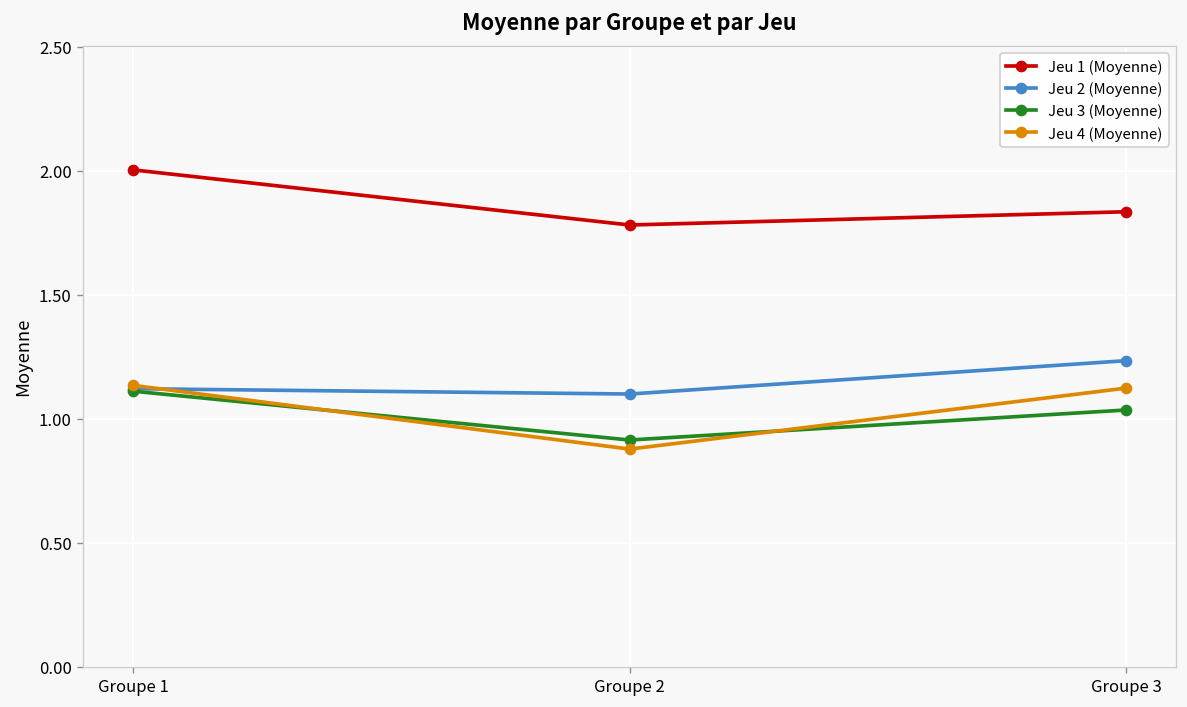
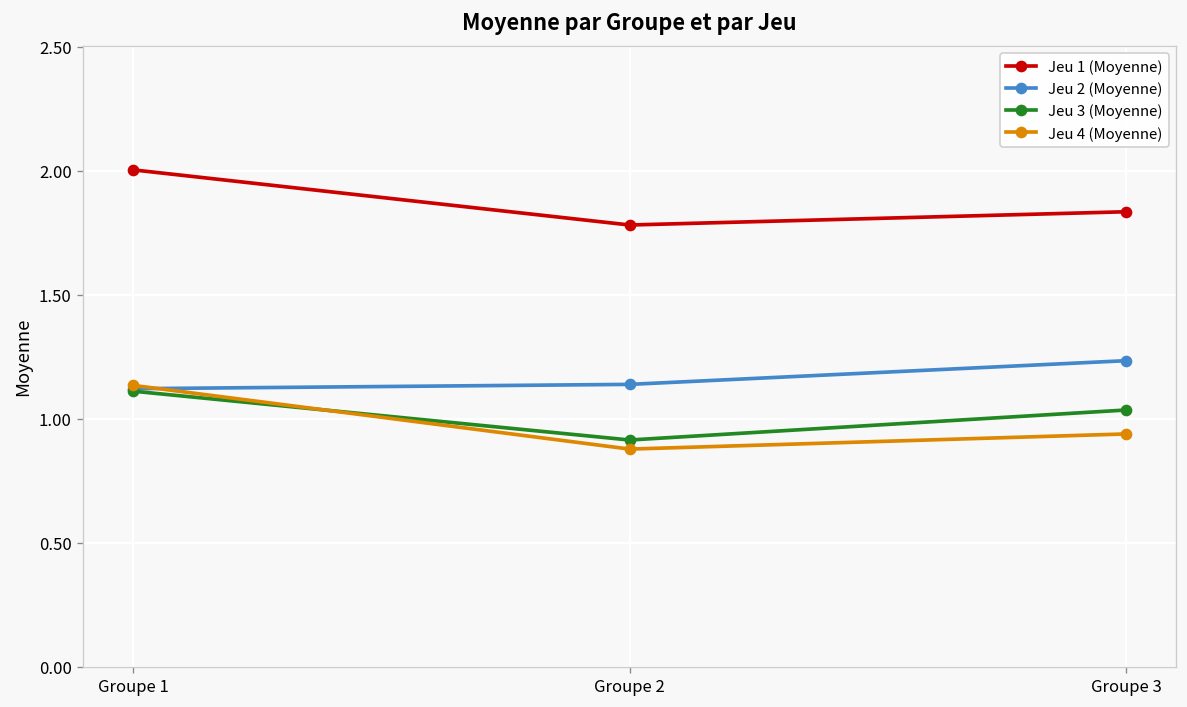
Jeu 2 (Moyenne), Groupe 2: 1.10 -> 1.14
Jeu 4 (Moyenne), Groupe 3: 1.12 -> 0.94
